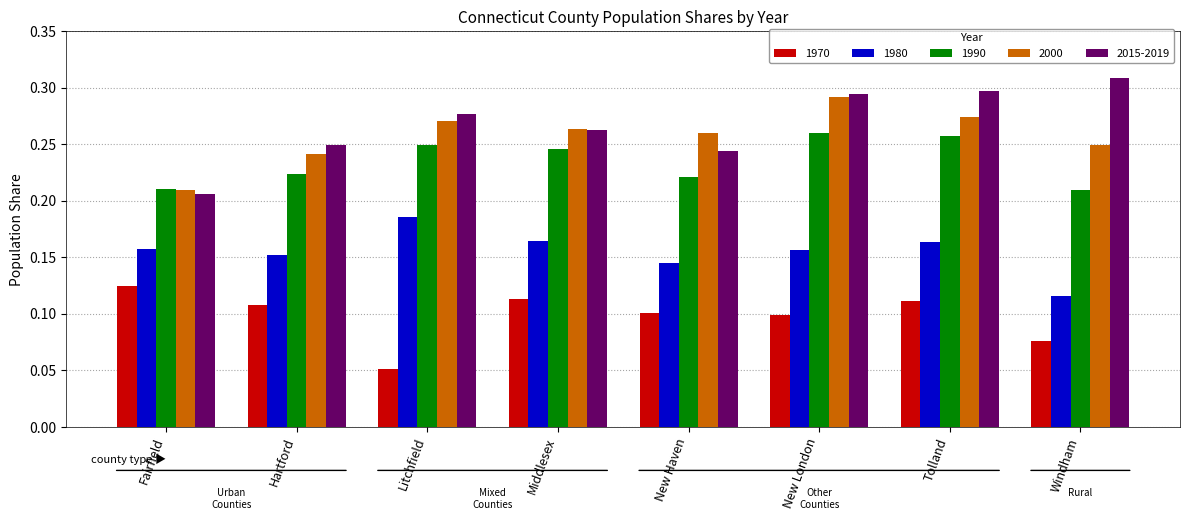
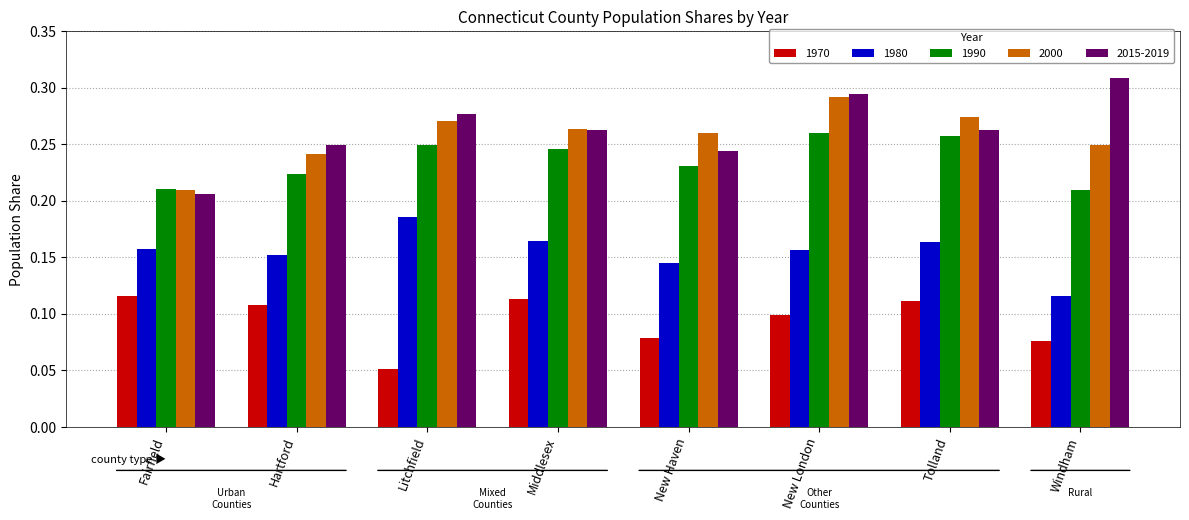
1970, Fairfield: 0.125 -> 0.116
1970, New Haven: 0.101 -> 0.079
1990, New Haven: 0.221 -> 0.230
2015-2019, Tolland: 0.297 -> 0.262
